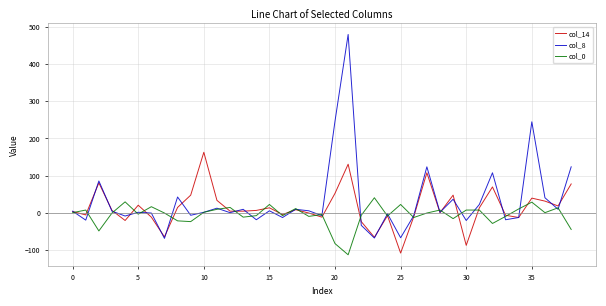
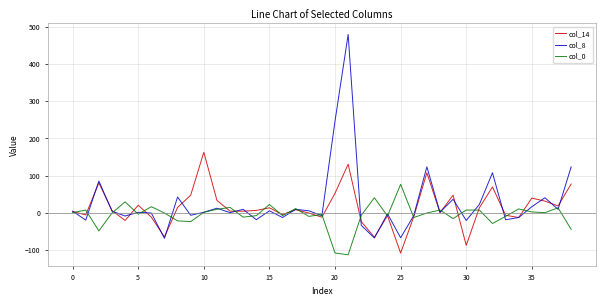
col_0, 20: -80 -> -110
col_0, 25: 20 -> 80
col_8, 35: 240 -> 20
col_0, 35: 30 -> 0
